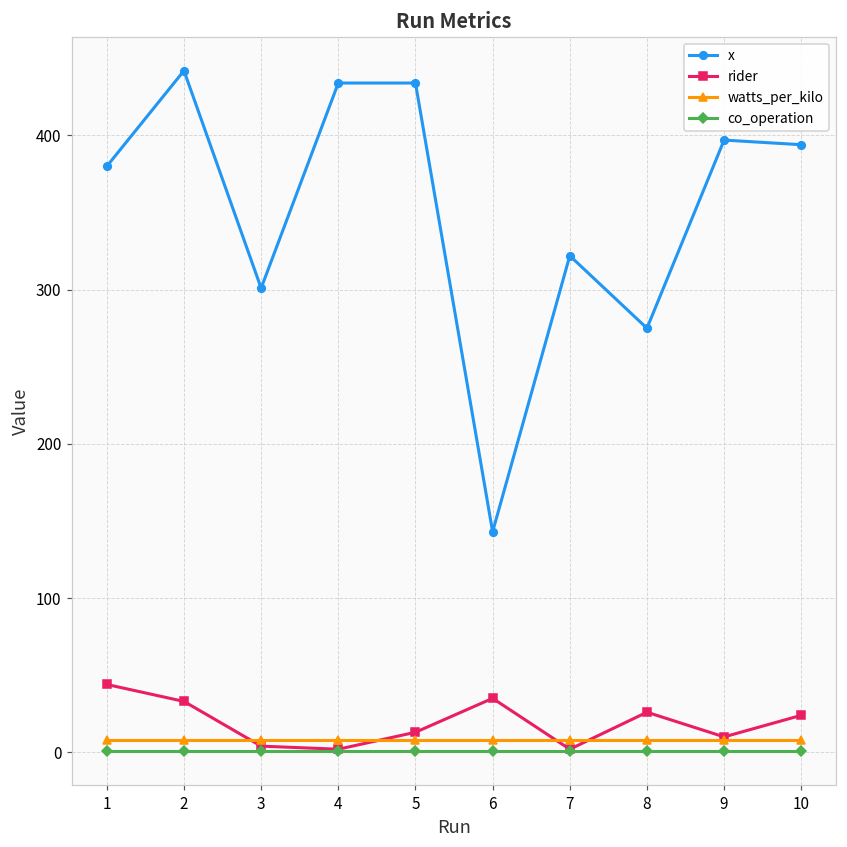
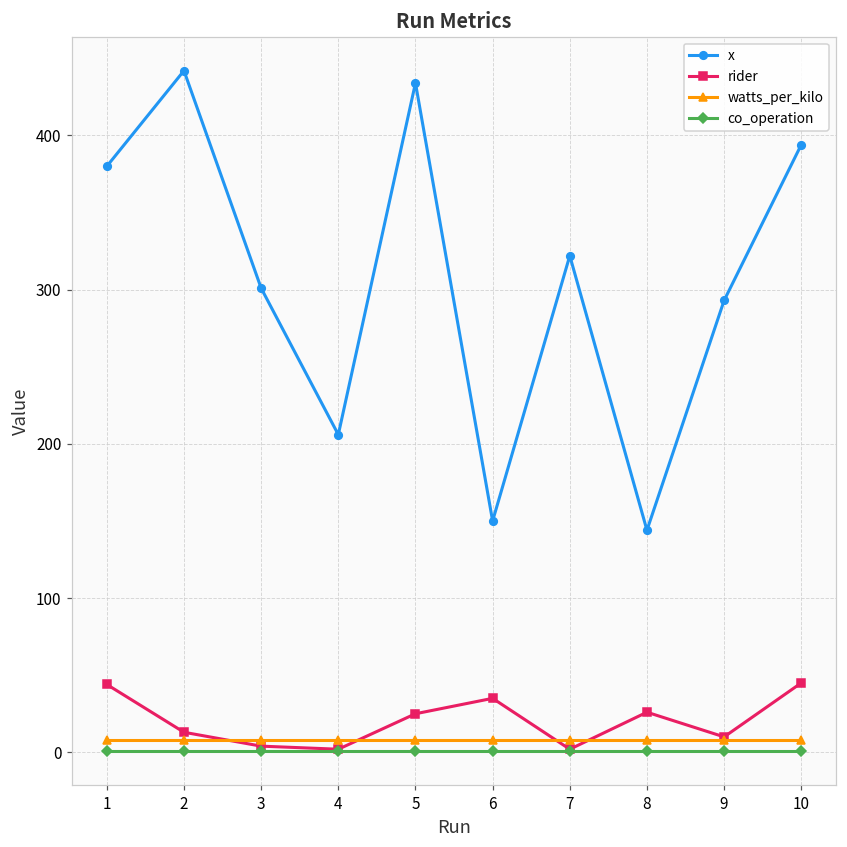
rider, 2: 33 -> 13
x, 4: 434 -> 206
rider, 5: 13 -> 25
x, 6: 143 -> 150
x, 8: 275 -> 144
x, 9: 397 -> 293
rider, 10: 24 -> 45
